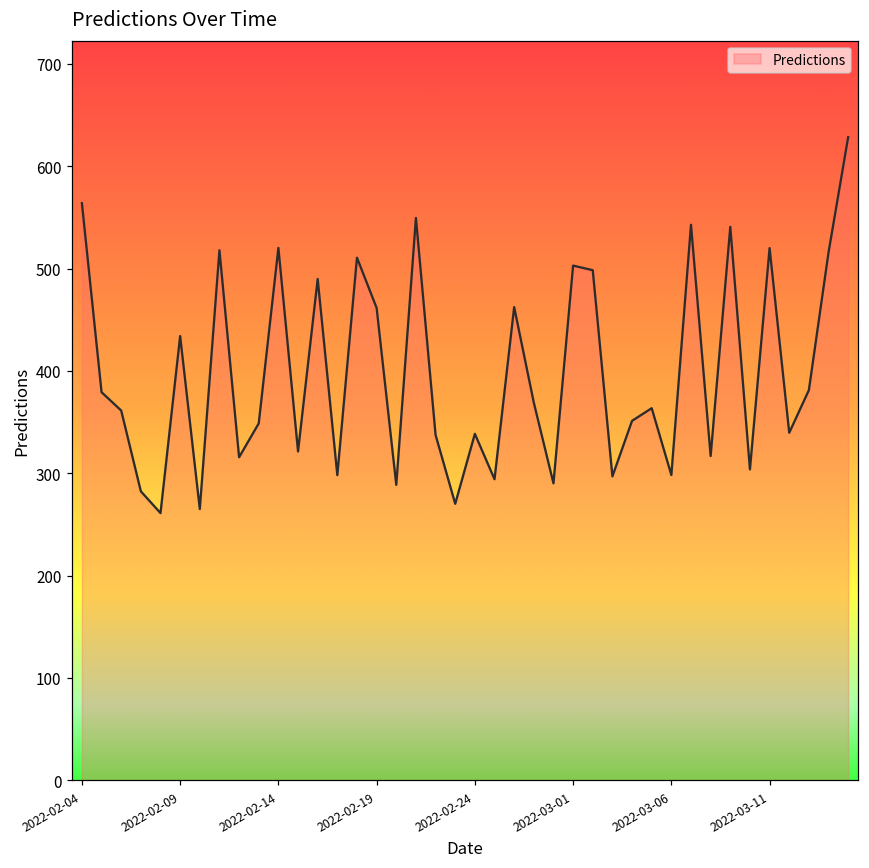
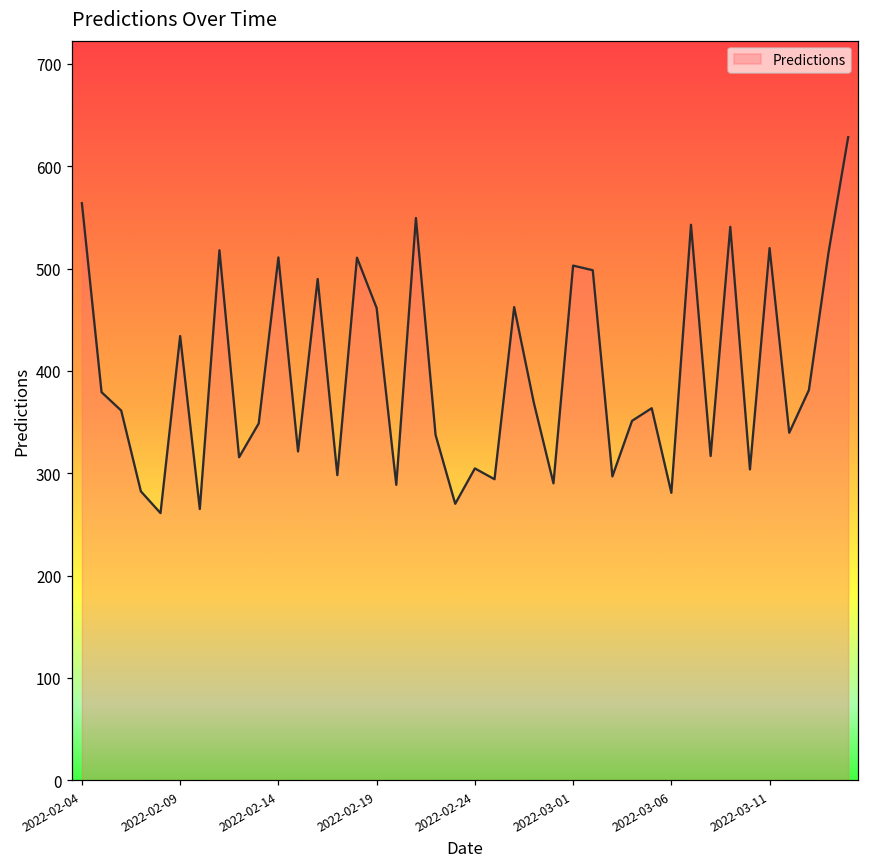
2022-02-14: 520 -> 510
2022-02-24: 340 -> 300
2022-03-06: 300 -> 280
